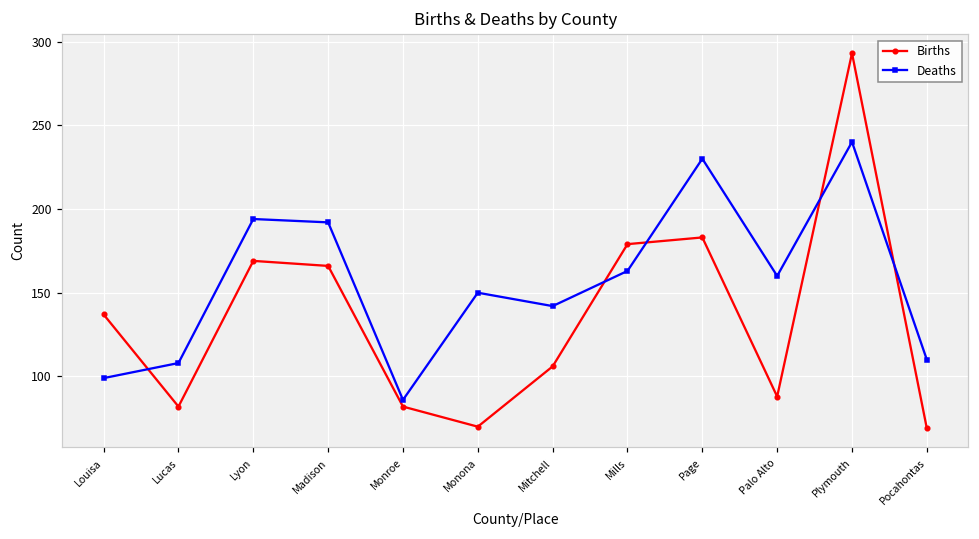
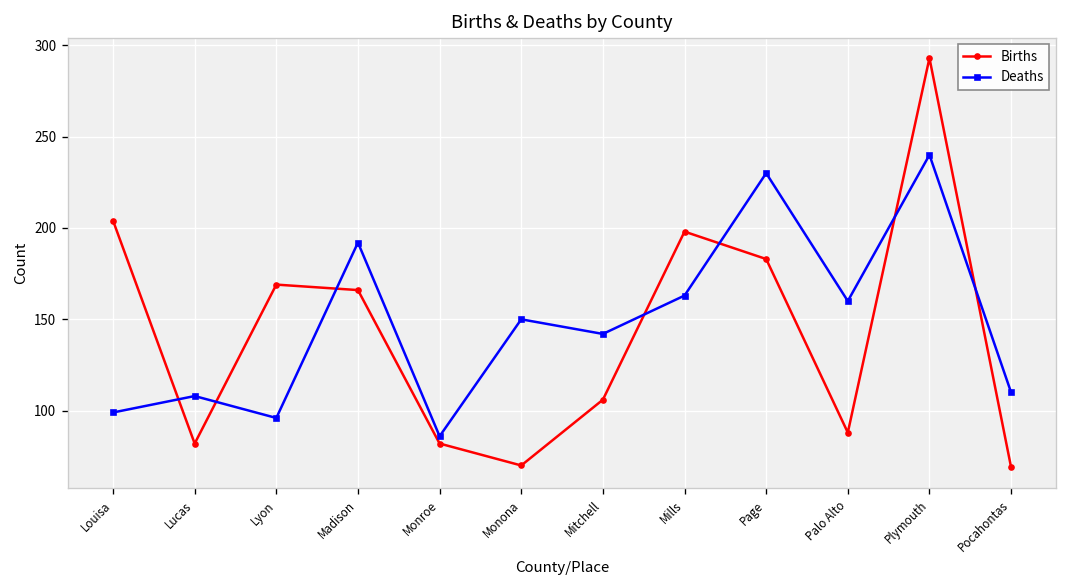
Births, Louisa: 137 -> 204
Deaths, Lyon: 194 -> 96
Births, Mills: 179 -> 198
